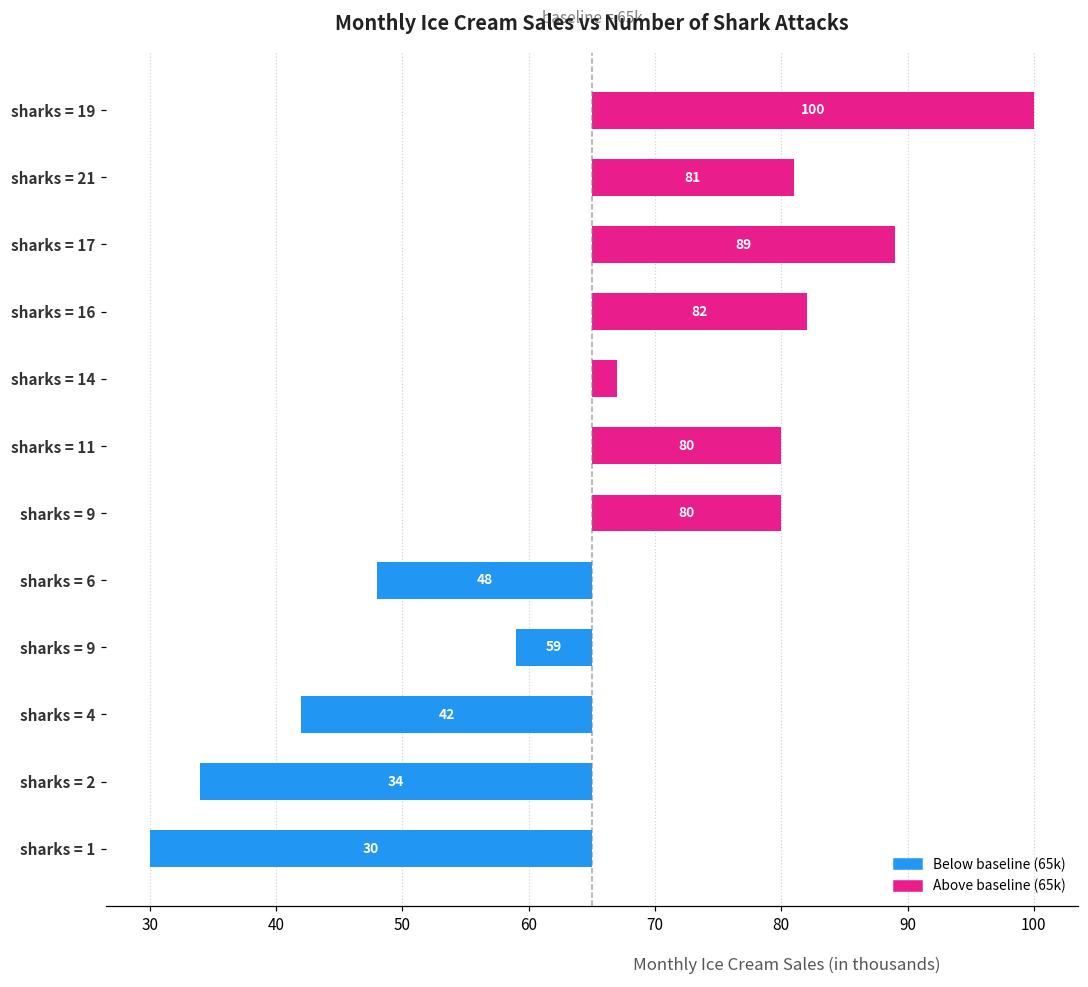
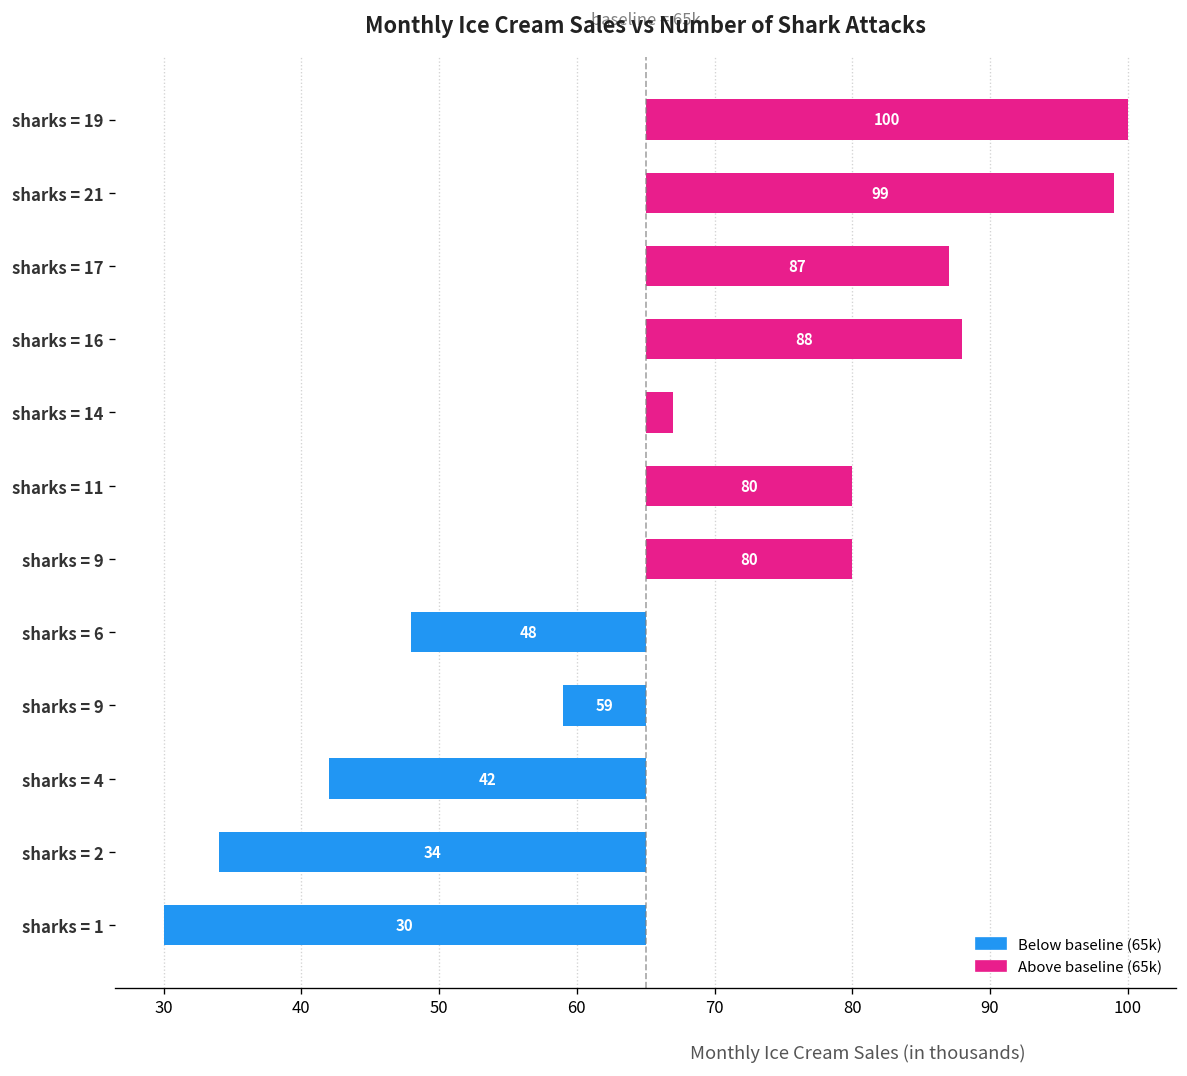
sharks = 21: 81 -> 99
sharks = 17: 89 -> 87
sharks = 16: 82 -> 88
